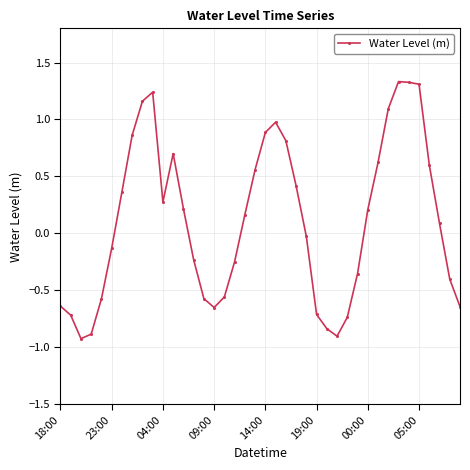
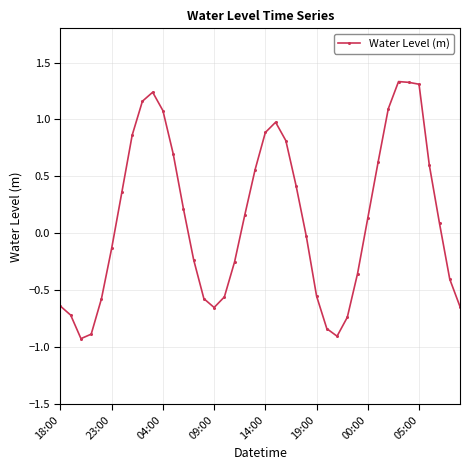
04:00: 0.28 -> 1.08
19:00: -0.71 -> -0.55
00:00: 0.21 -> 0.13
